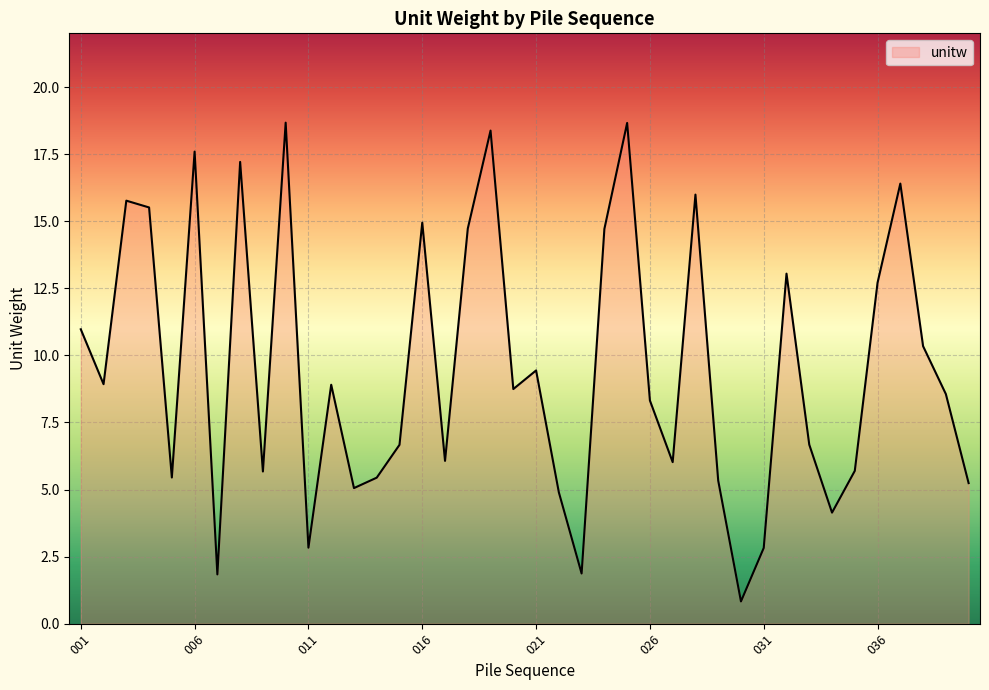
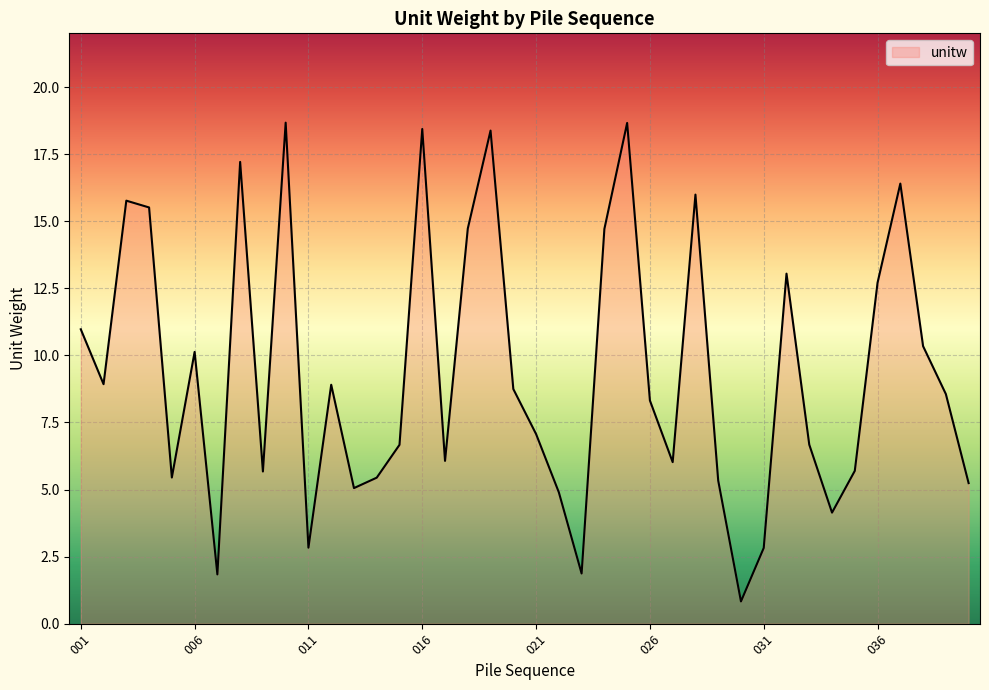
006: 17.6 -> 10.1
016: 14.9 -> 18.4
021: 9.4 -> 7.1
